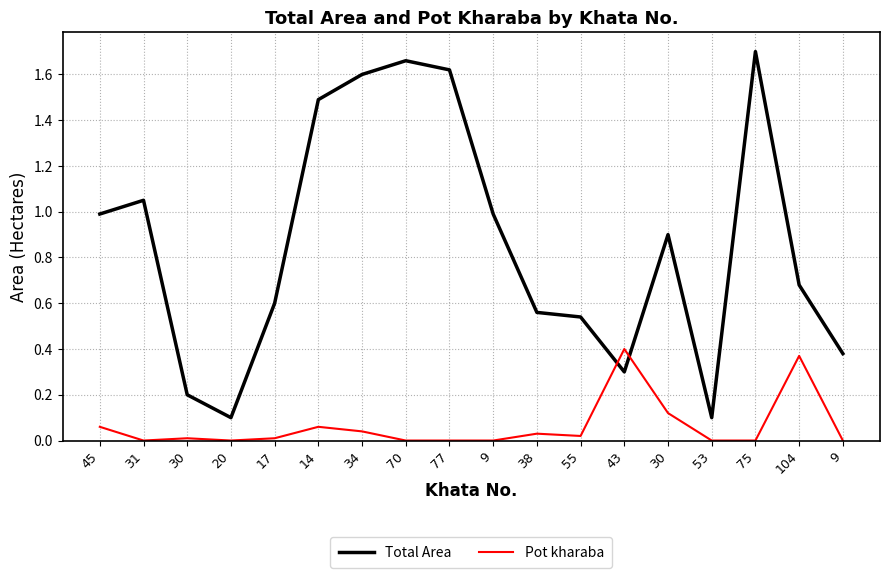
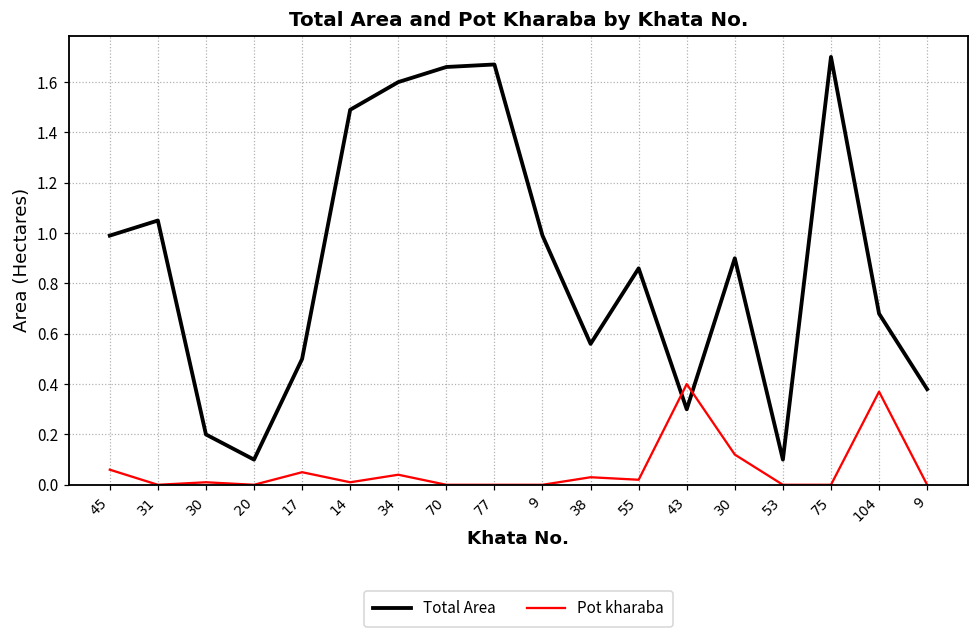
Total Area, 17: 0.6 -> 0.5
Pot kharaba, 17: 0.01 -> 0.05
Pot kharaba, 14: 0.06 -> 0.01
Total Area, 77: 1.62 -> 1.67
Total Area, 55: 0.54 -> 0.86
